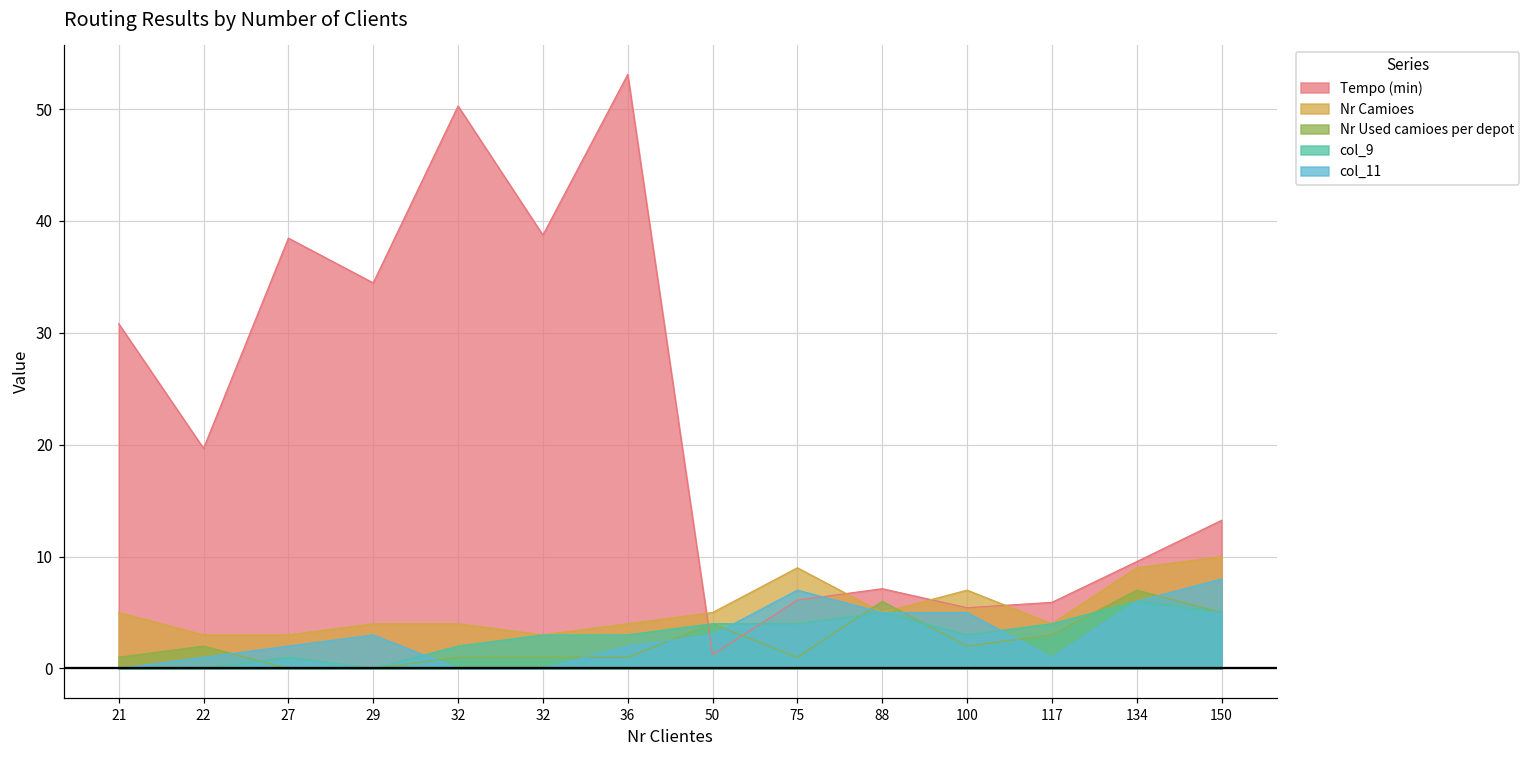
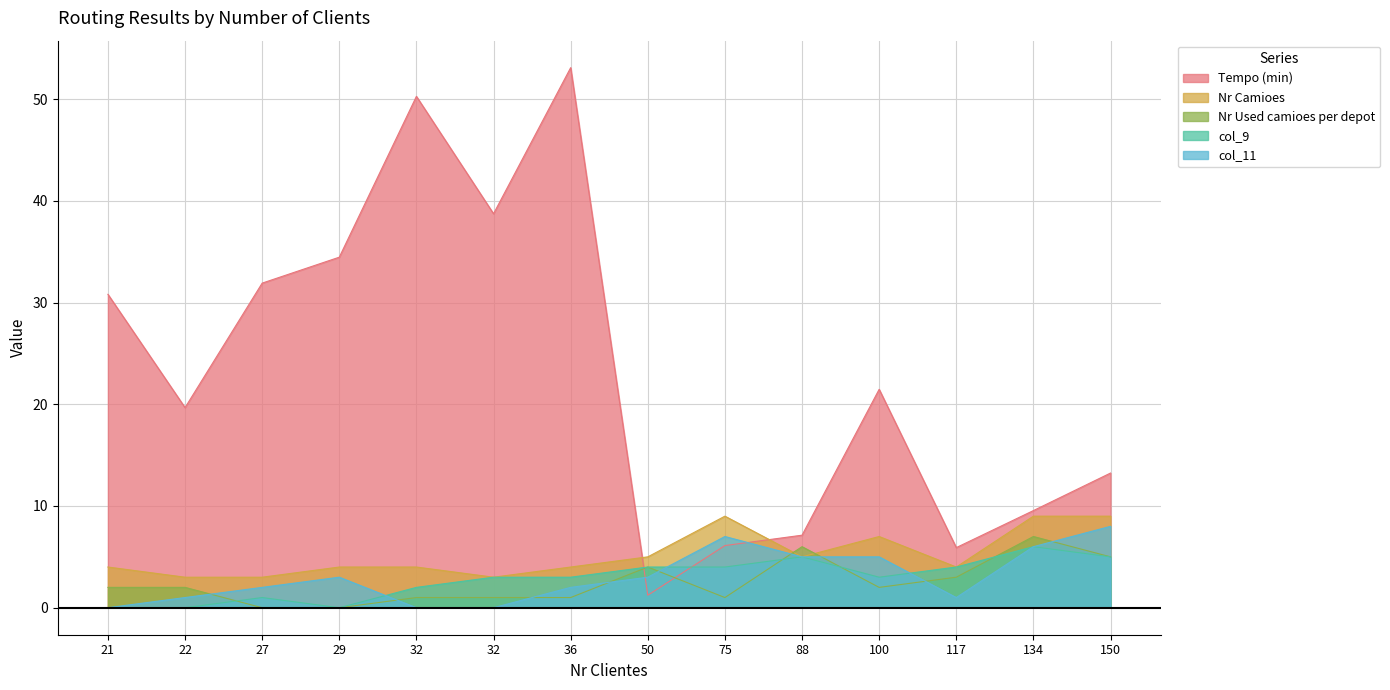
Nr Camioes, 21: 5 -> 4
Nr Used camioes per depot, 21: 1 -> 2
Tempo (min), 27: 38.5 -> 31.9
Tempo (min), 100: 5.4 -> 21.5
Nr Camioes, 150: 10 -> 9
